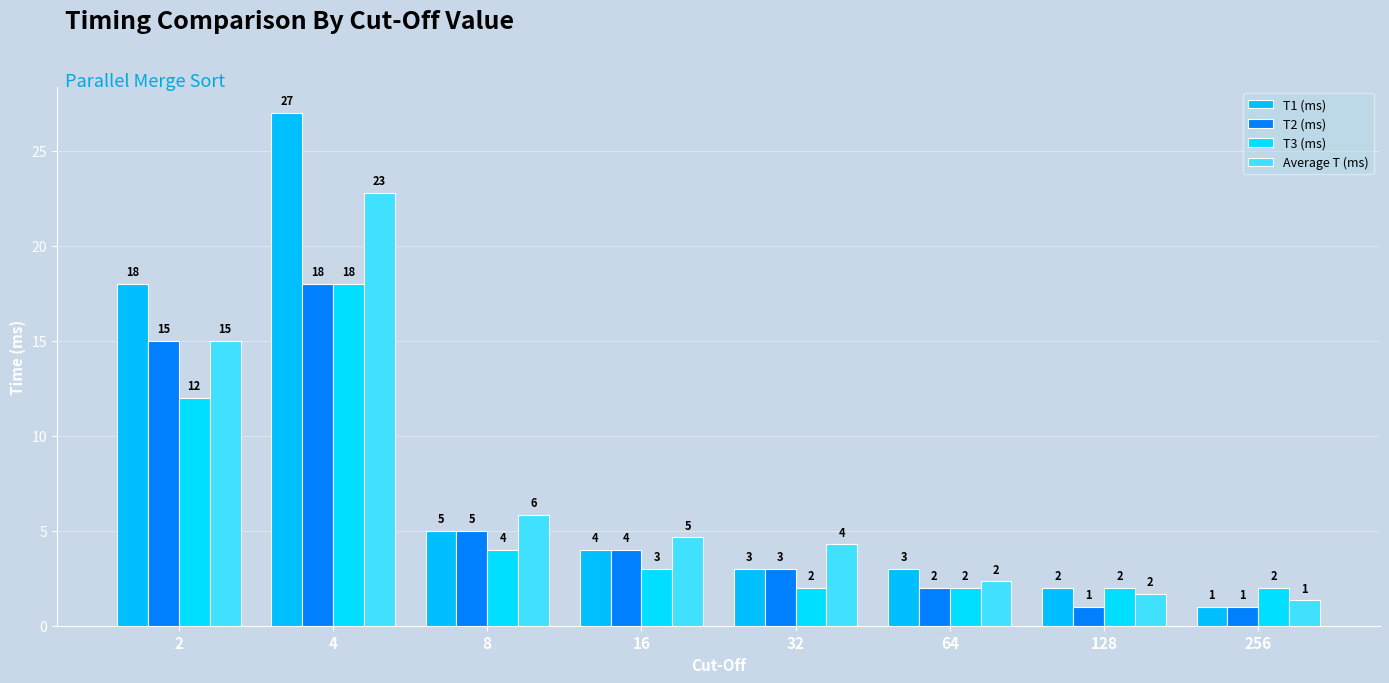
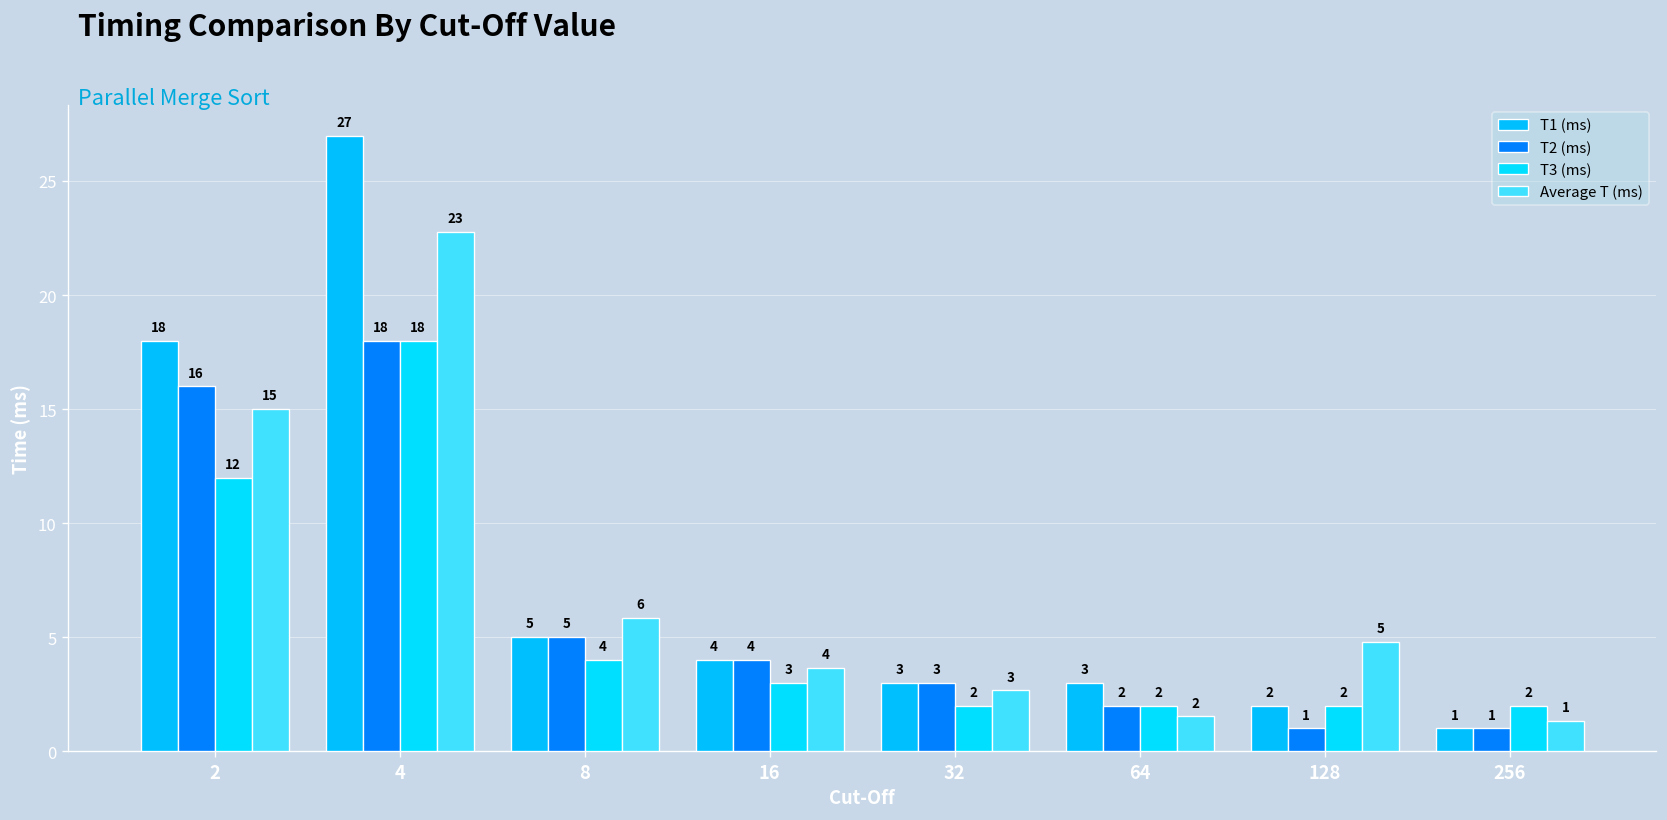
T2 (ms), 2: 15 -> 16
Average T (ms), 16: 5 -> 4
Average T (ms), 32: 4 -> 3
Average T (ms), 64: 2.3 -> 1.5
Average T (ms), 128: 2 -> 5
